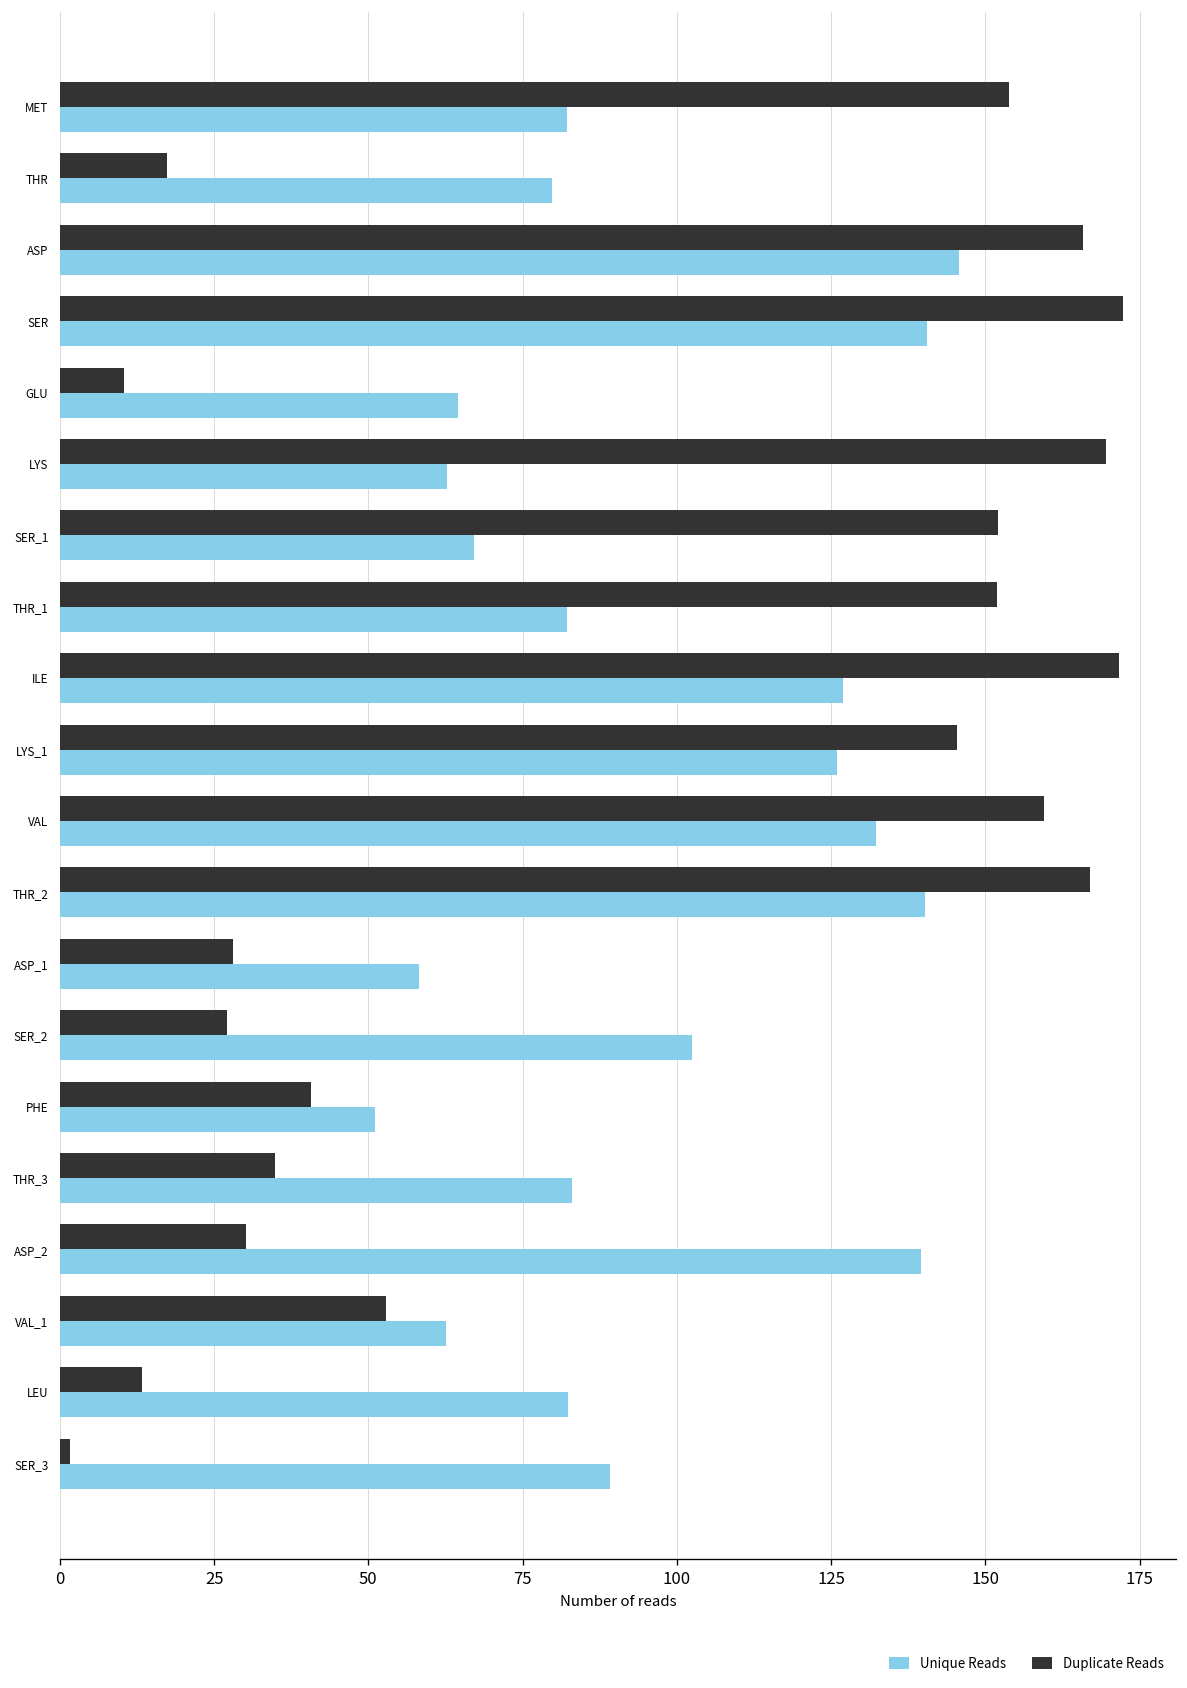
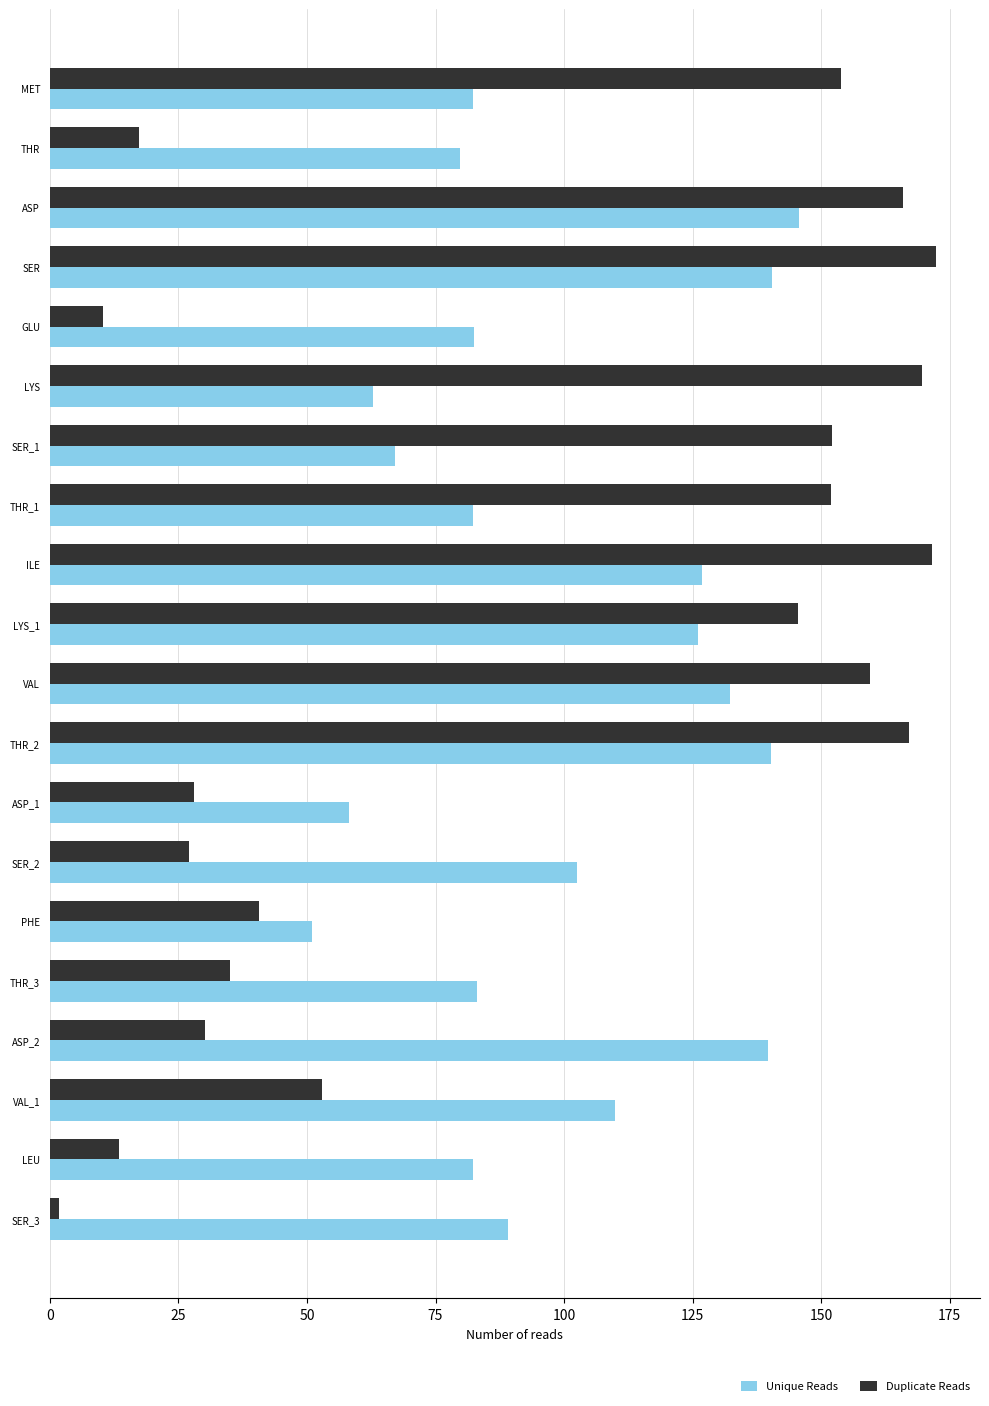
Unique Reads, GLU: 65 -> 82
Unique Reads, VAL_1: 63 -> 110
